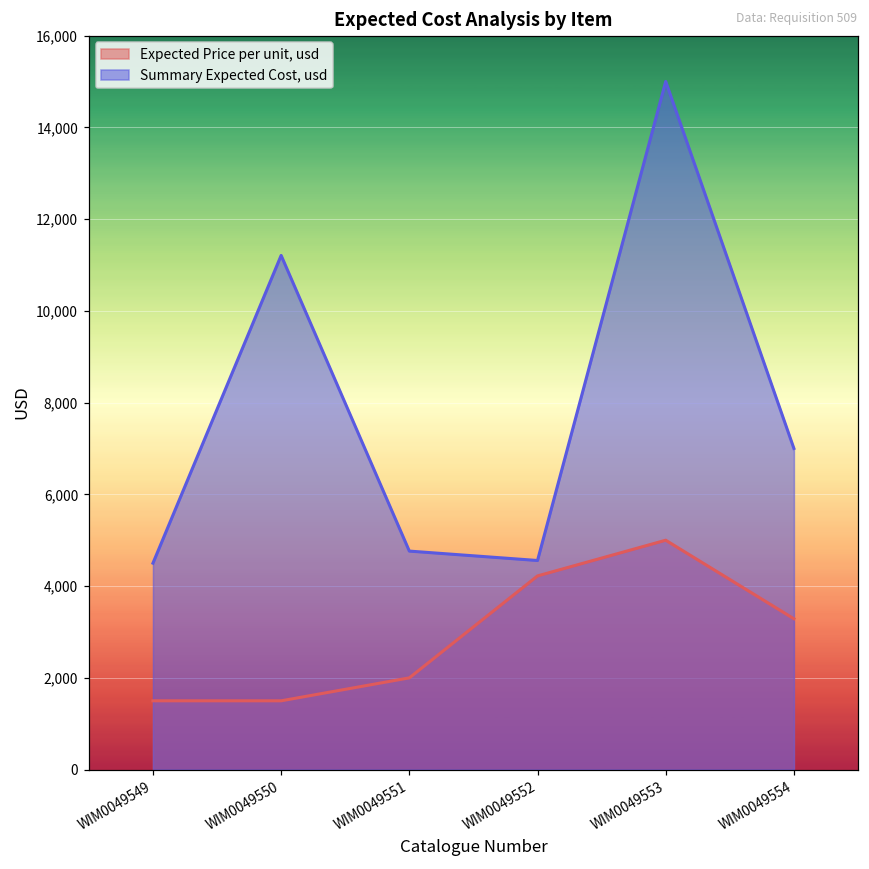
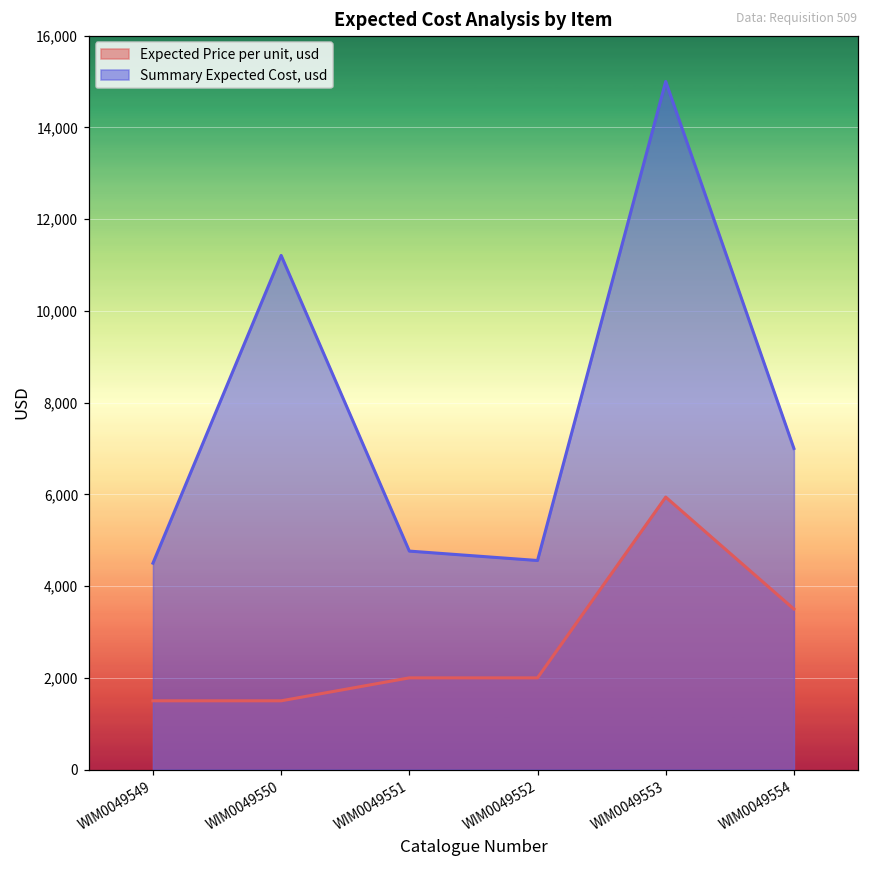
Expected Price per unit, usd, WIM0049552: 4,200 -> 2,000
Expected Price per unit, usd, WIM0049553: 5,000 -> 5,900
Expected Price per unit, usd, WIM0049554: 3,300 -> 3,500
